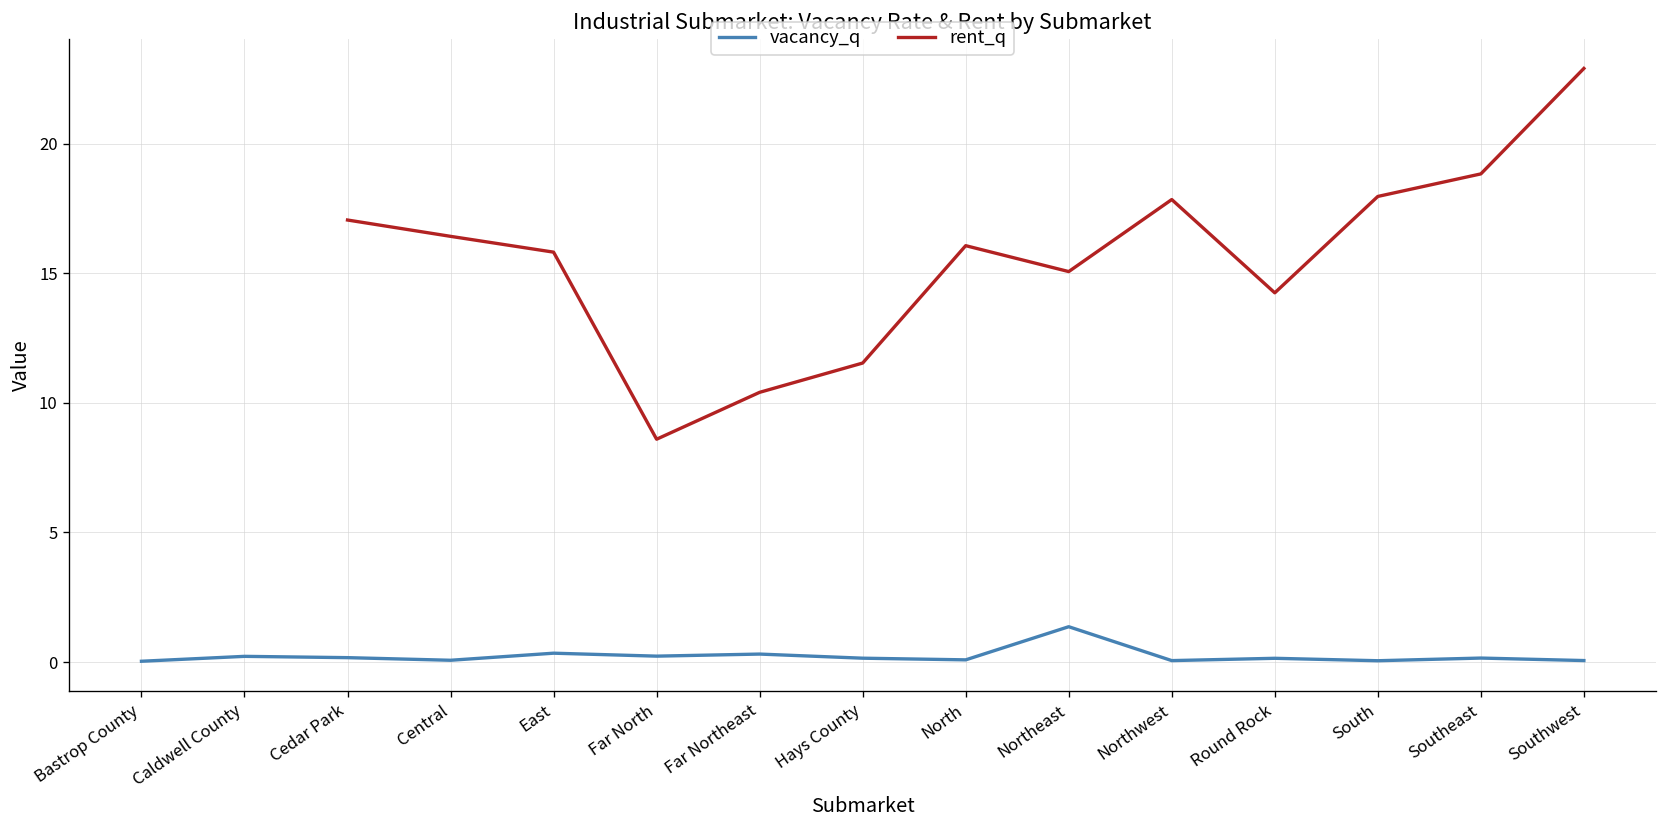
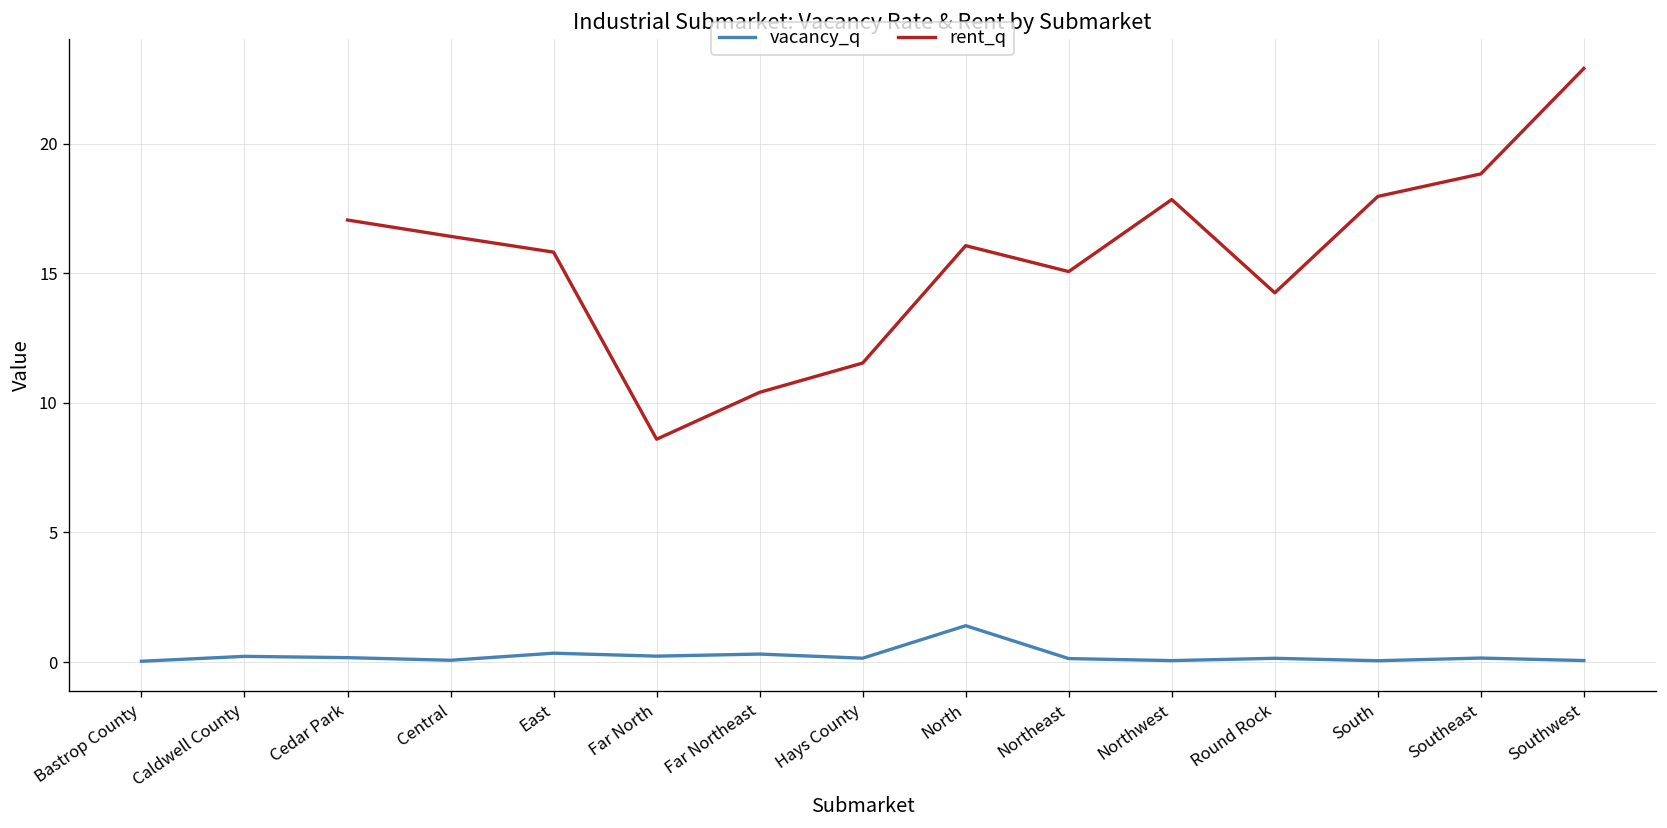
vacancy_q, North: 0.1 -> 1.4
vacancy_q, Northeast: 1.4 -> 0.1
